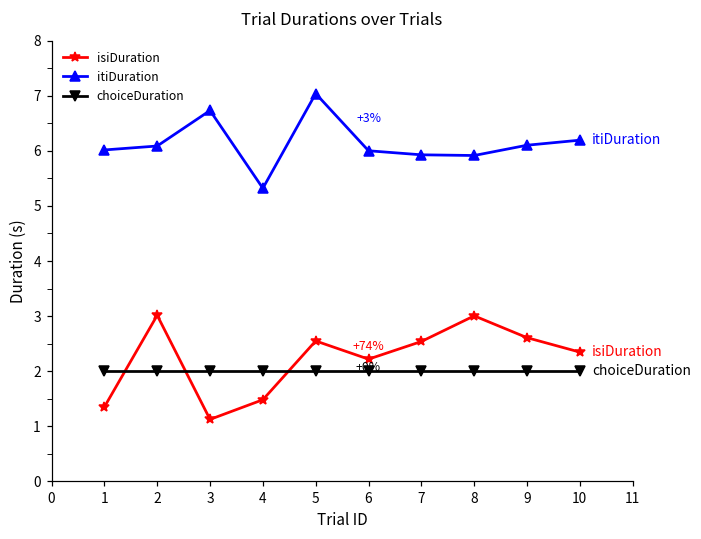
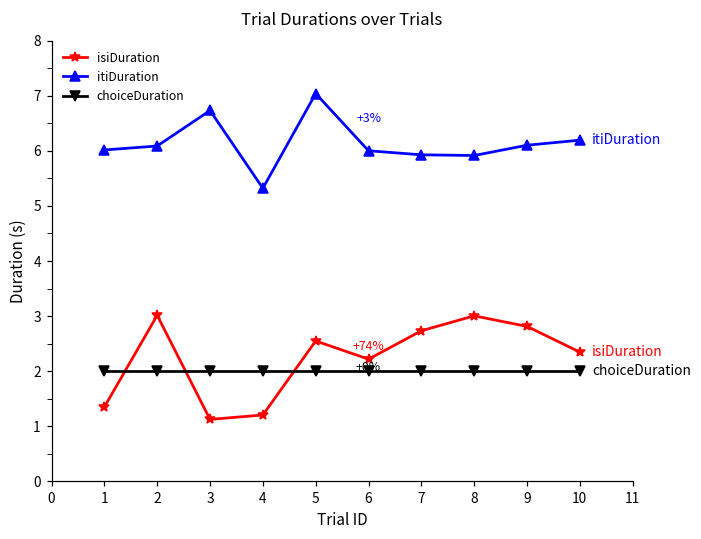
isiDuration, 4: 1.5 -> 1.2
isiDuration, 7: 2.5 -> 2.7
isiDuration, 9: 2.6 -> 2.8
